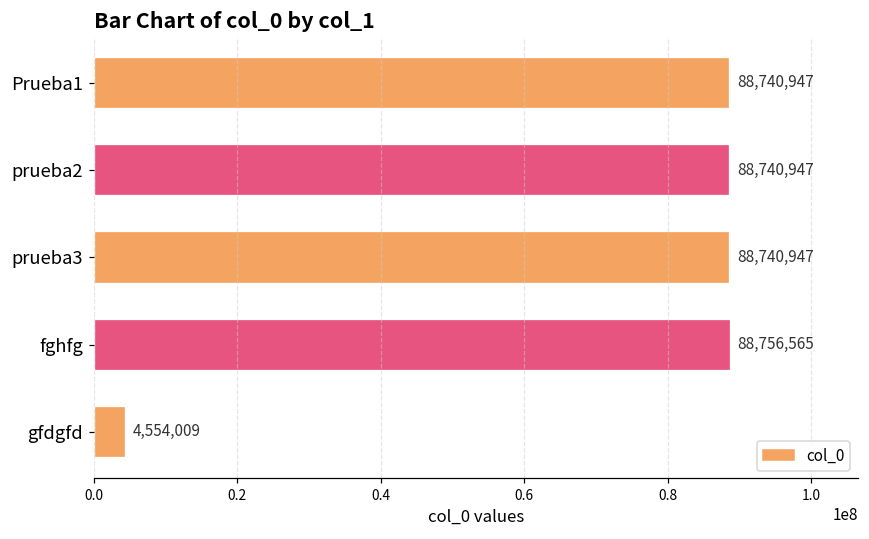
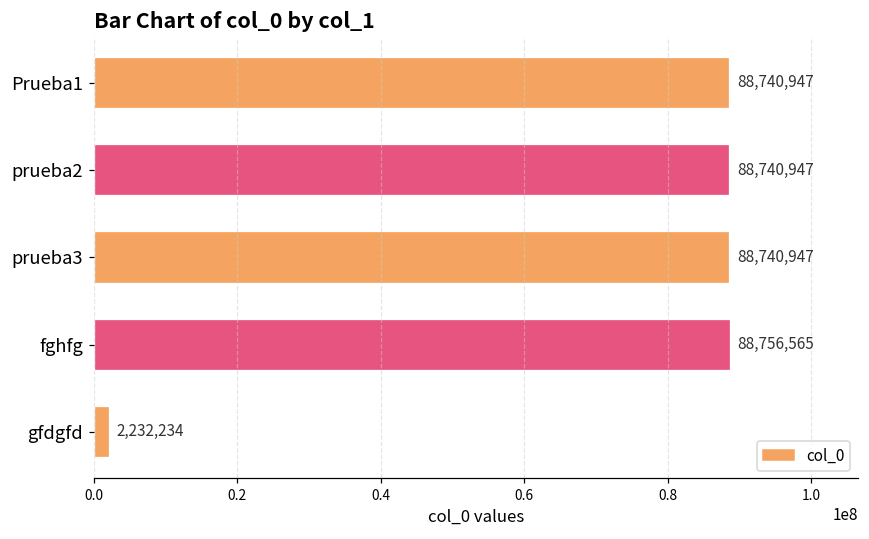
gfdgfd: 4,554,009 -> 2,232,234
